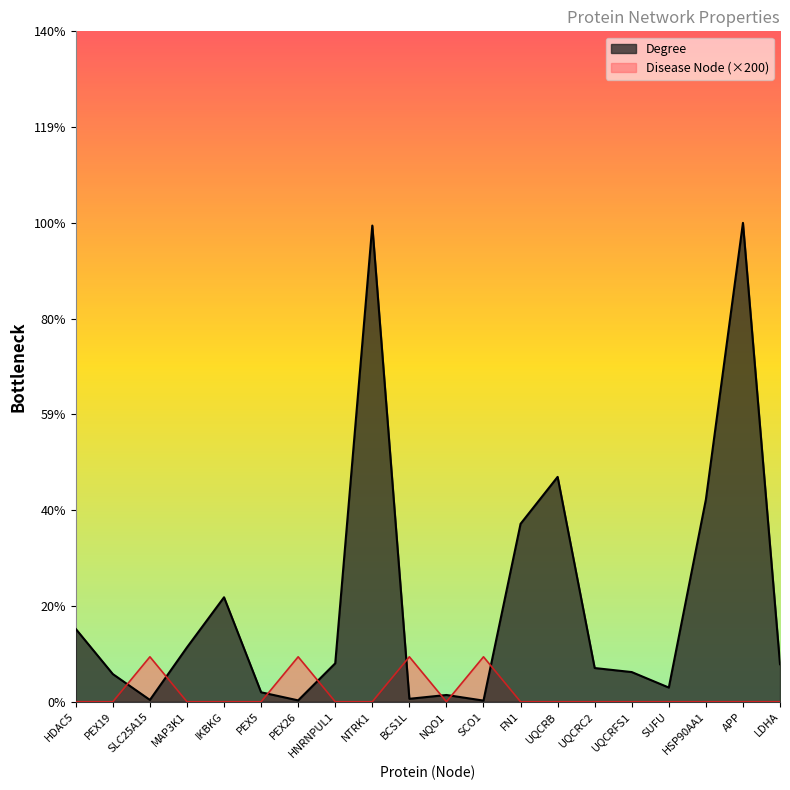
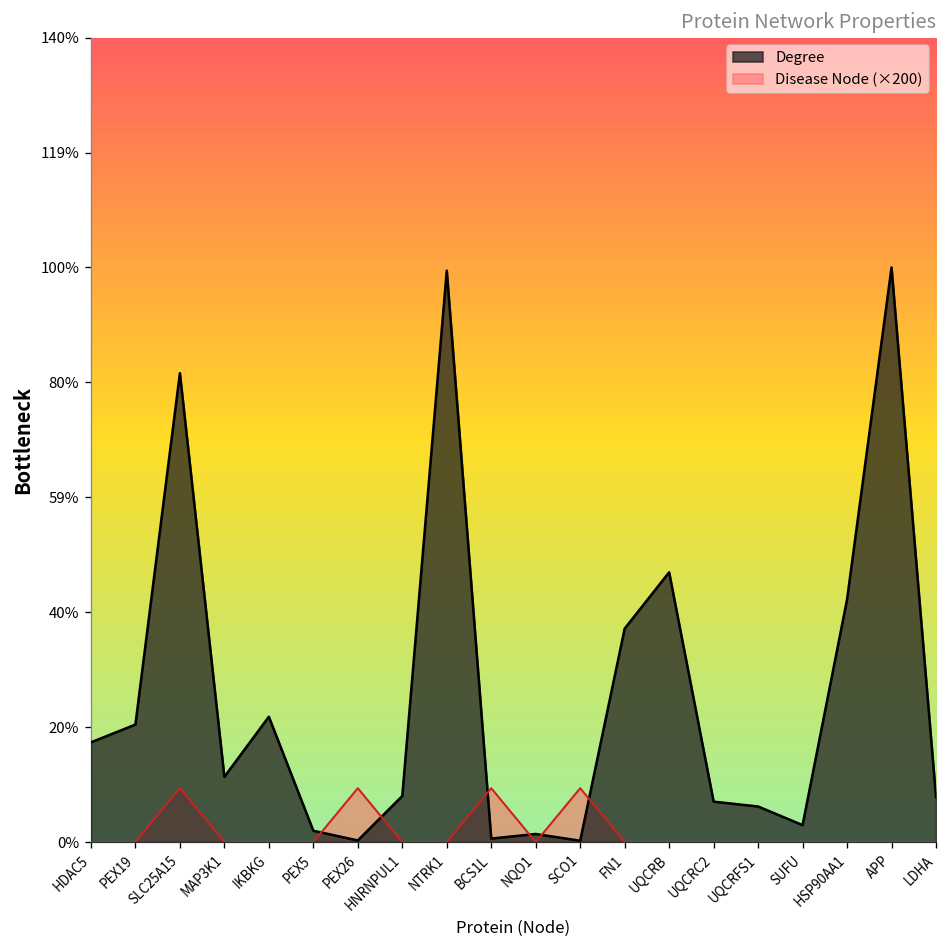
Degree, HDAC5: 15% -> 17%
Degree, PEX19: 6% -> 20%
Degree, SLC25A15: 0% -> 82%
